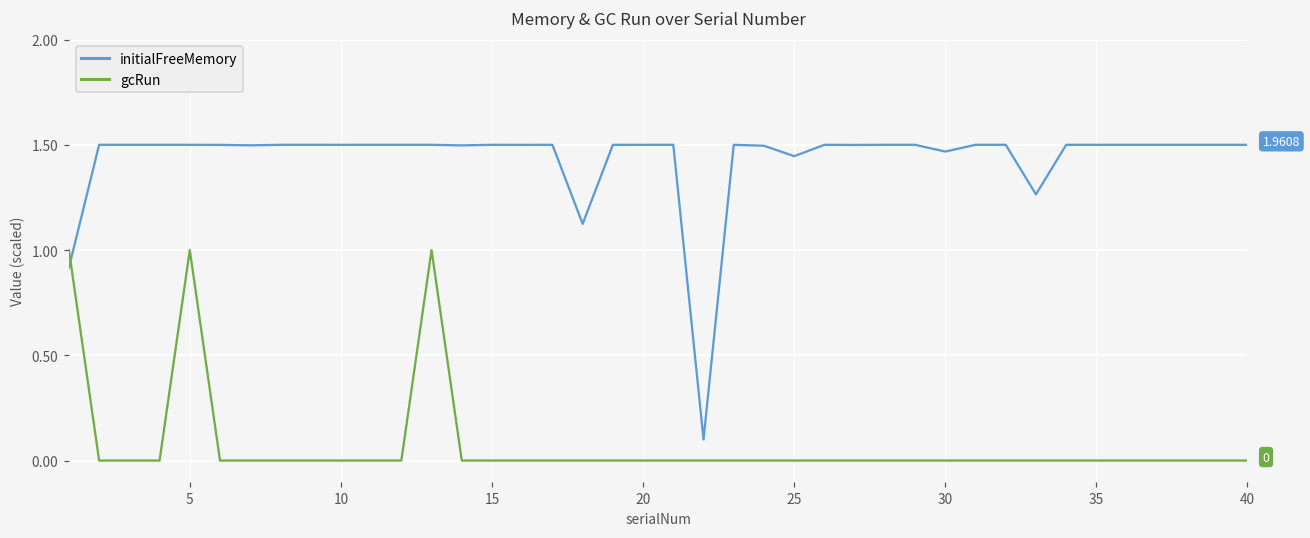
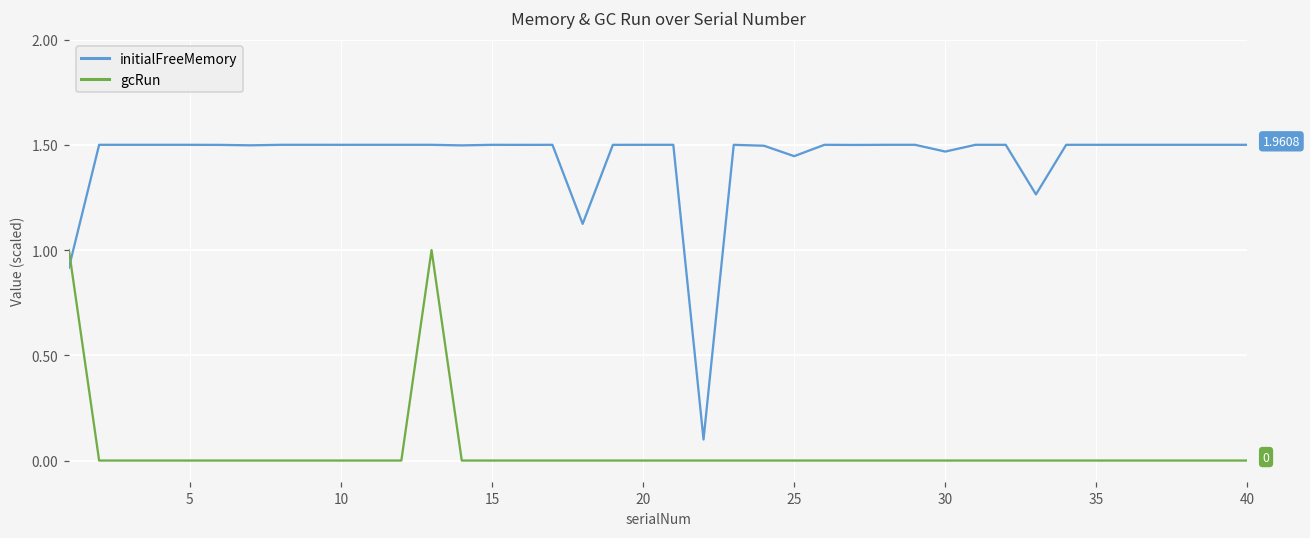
gcRun, 5: 1 -> 0
